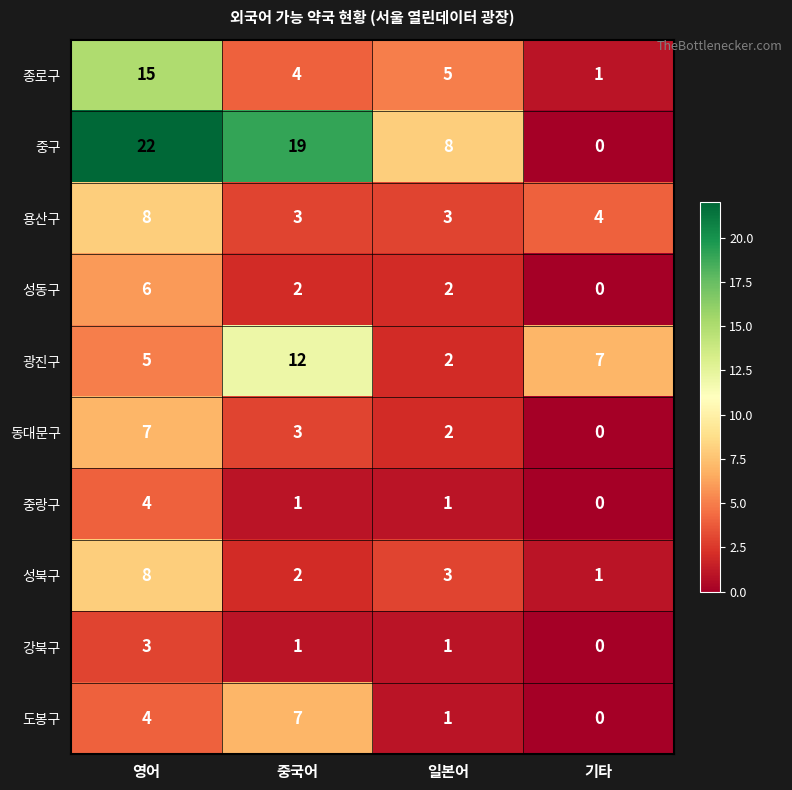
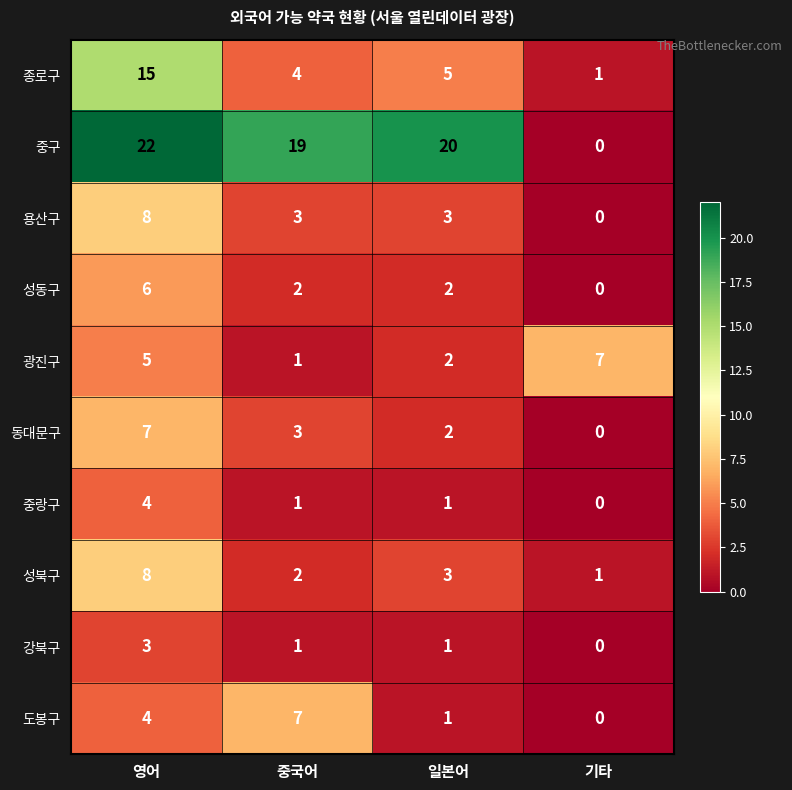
중구, 일본어: 8 -> 20
용산구, 기타: 4 -> 0
광진구, 중국어: 12 -> 1
